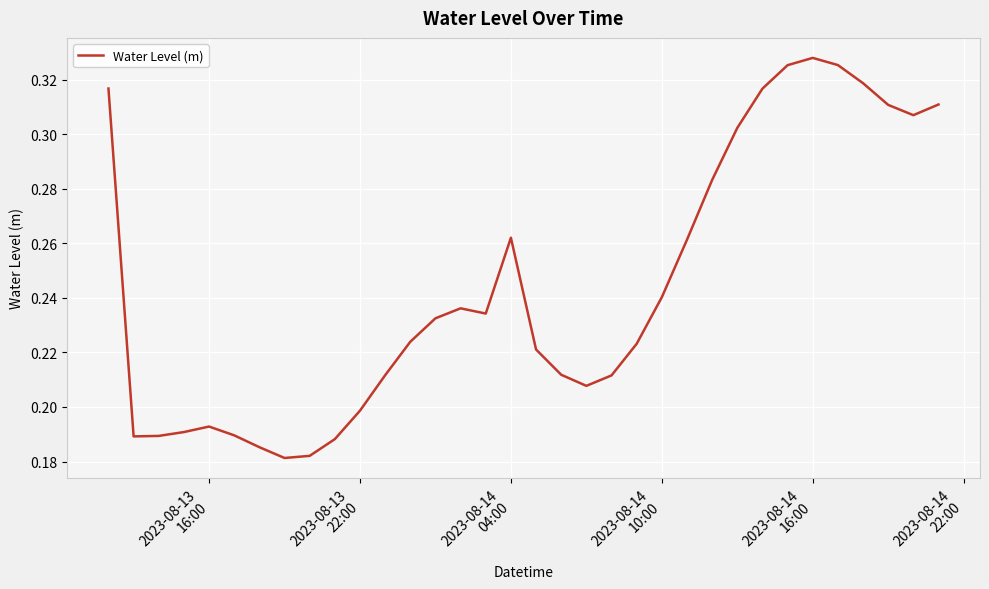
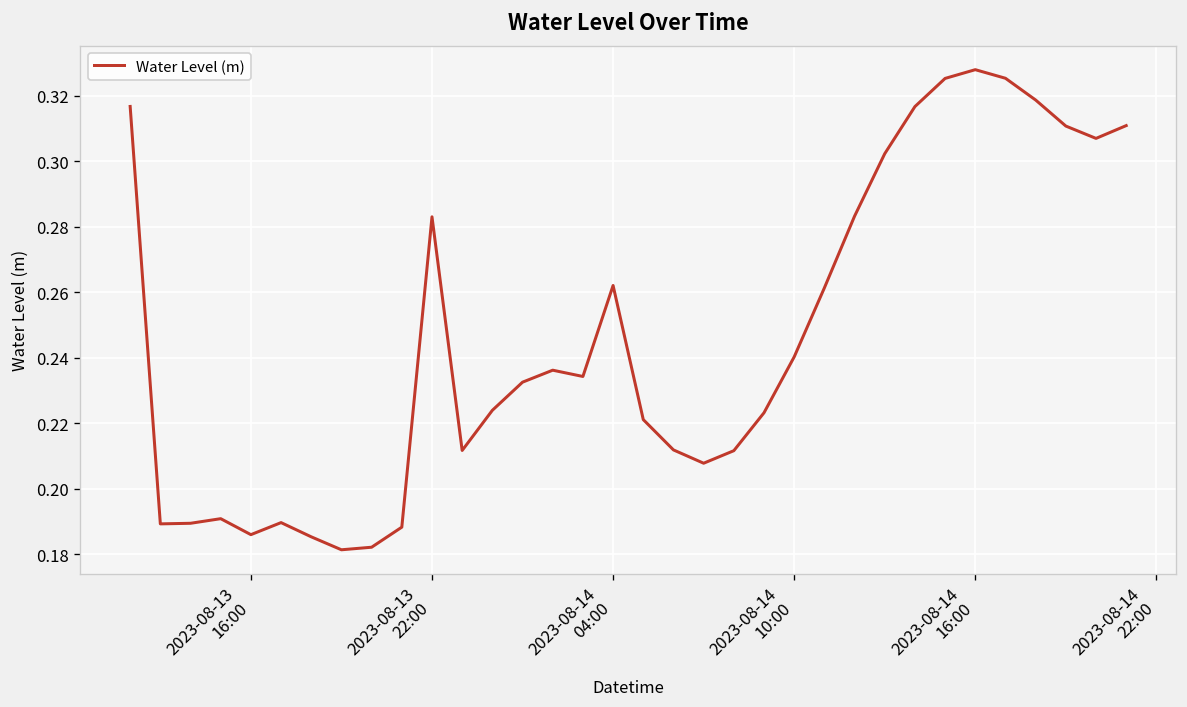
2023-08-13 16:00: 0.193 -> 0.186
2023-08-13 22:00: 0.199 -> 0.283
